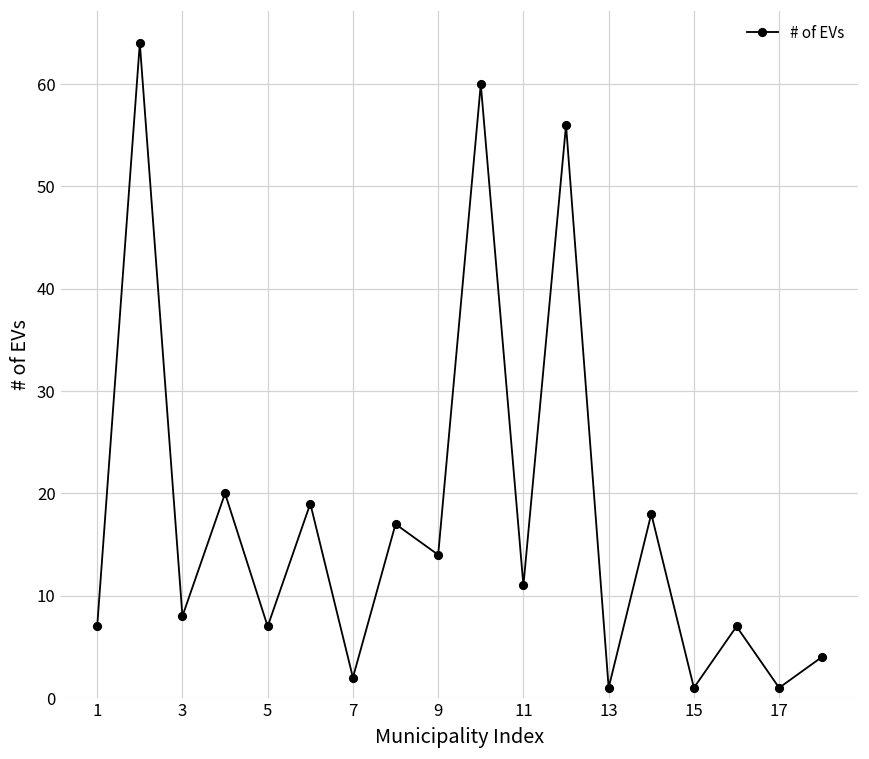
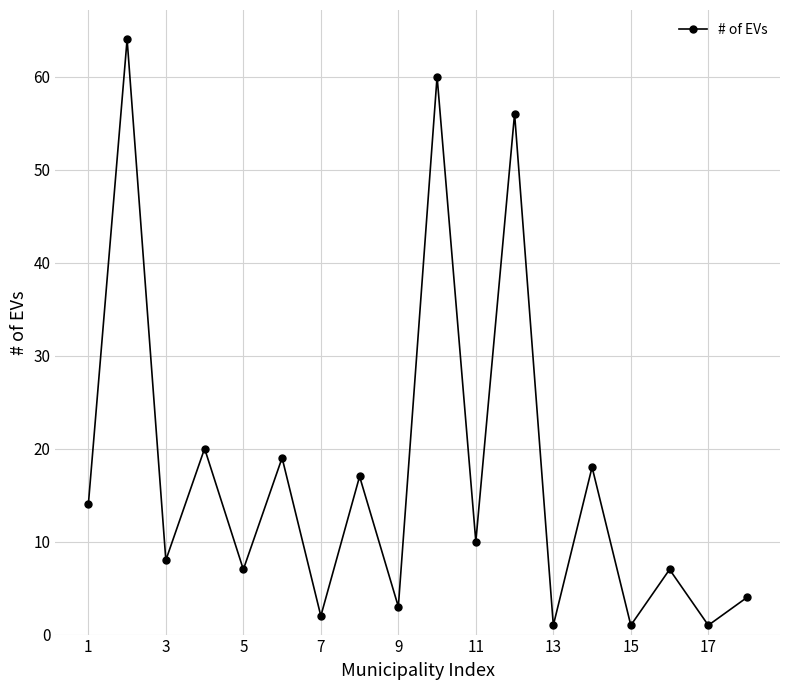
1: 7 -> 14
9: 14 -> 3
11: 11 -> 10
